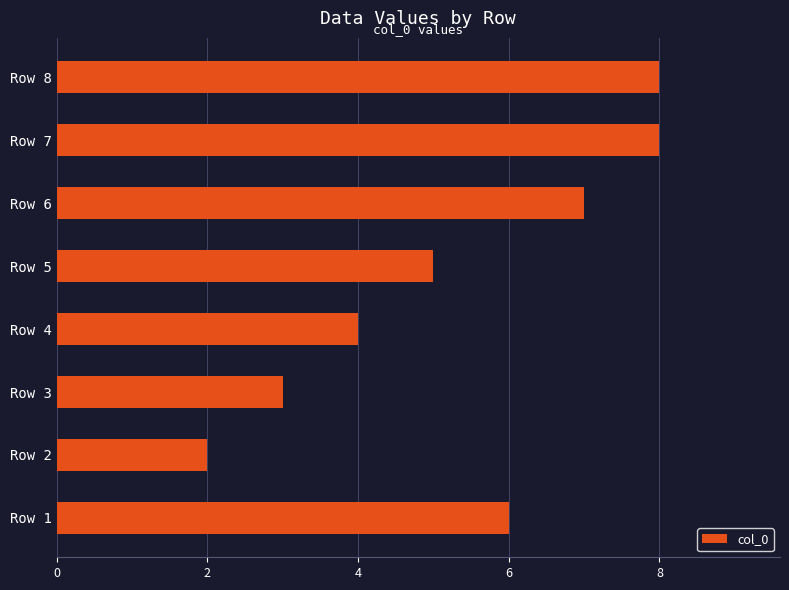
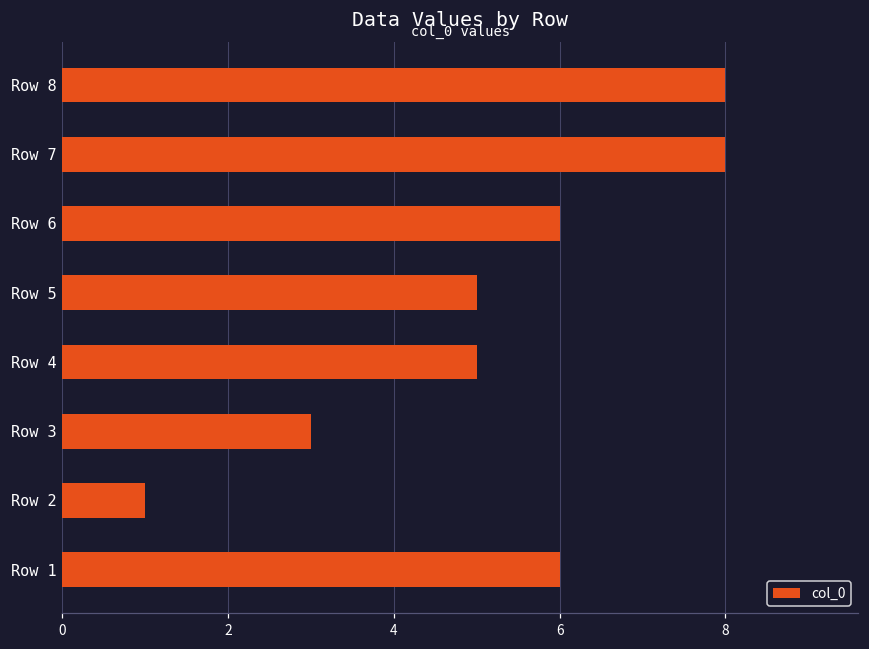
Row 6: 7 -> 6
Row 4: 4 -> 5
Row 2: 2 -> 1
